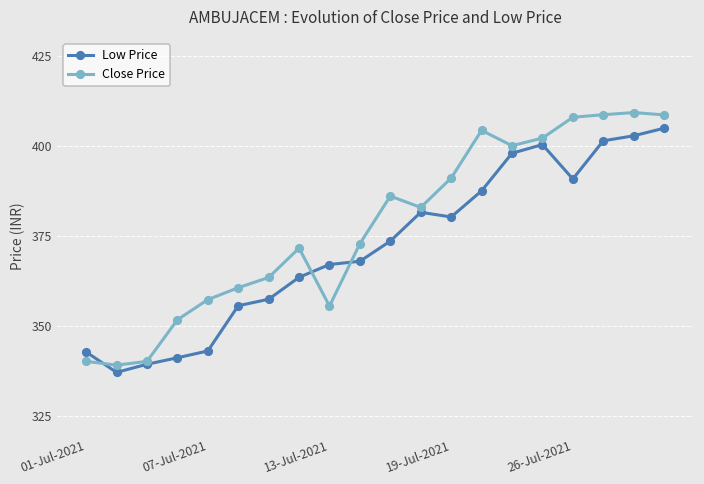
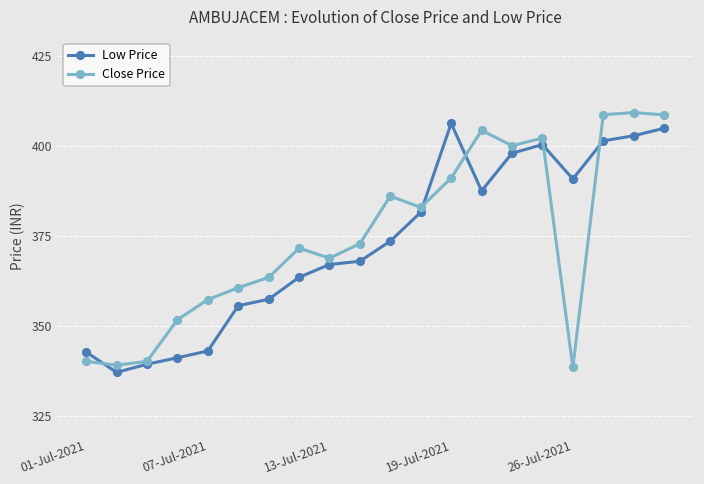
Close Price, 13-Jul-2021: 356 -> 369
Low Price, 19-Jul-2021: 380 -> 406
Close Price, 26-Jul-2021: 408 -> 339
